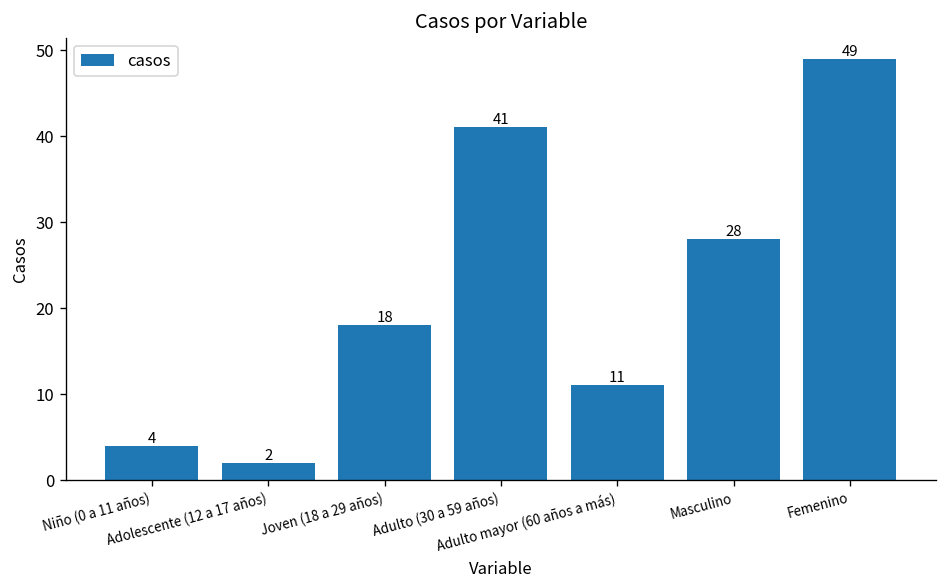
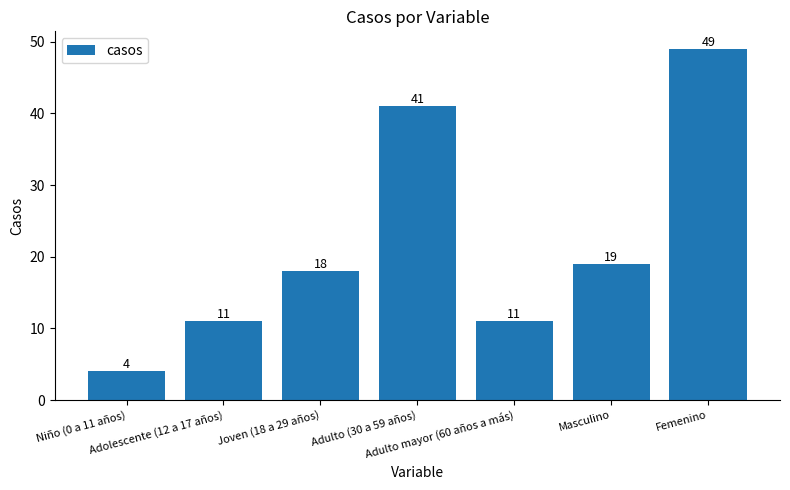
Adolescente (12 a 17 años): 2 -> 11
Masculino: 28 -> 19
